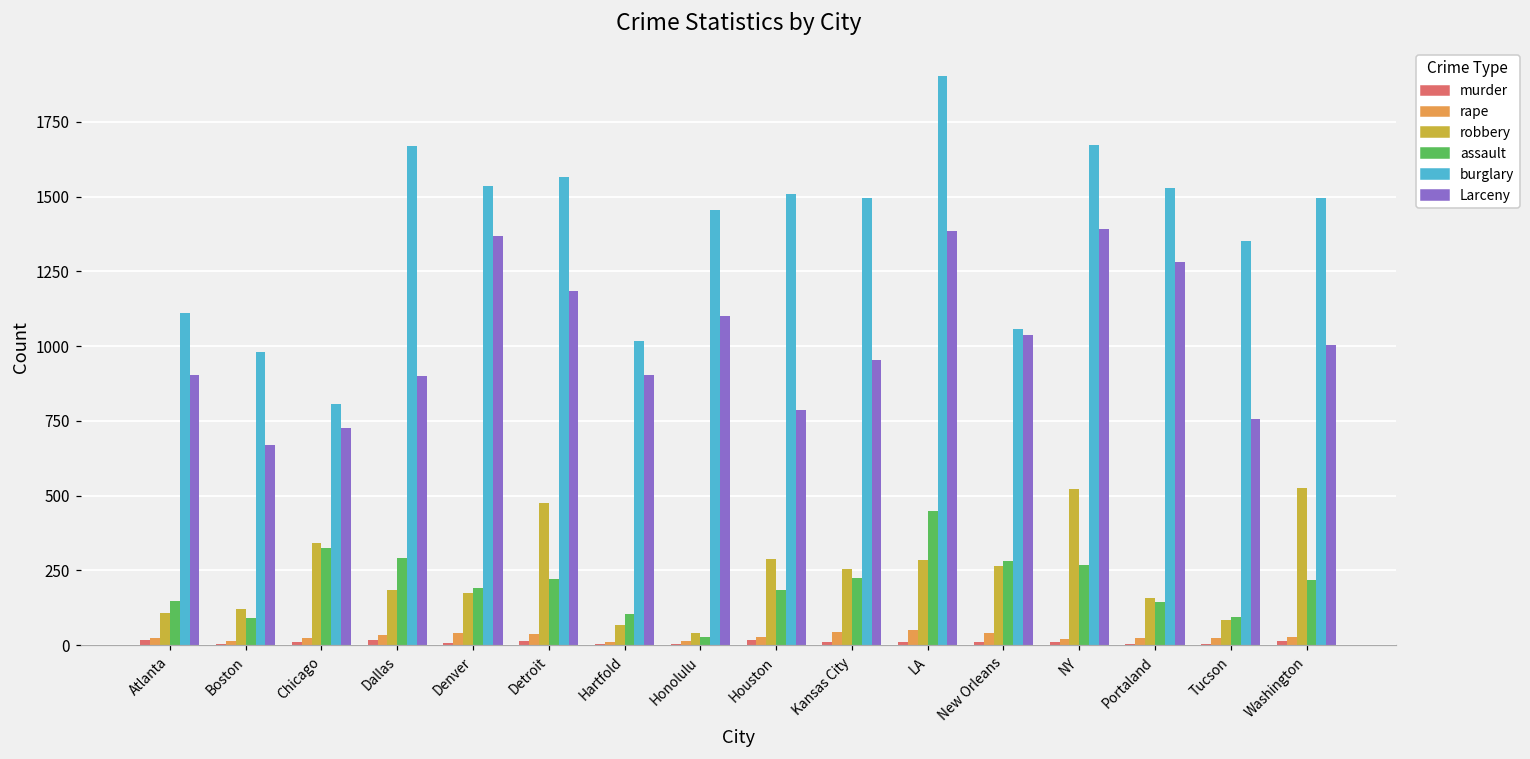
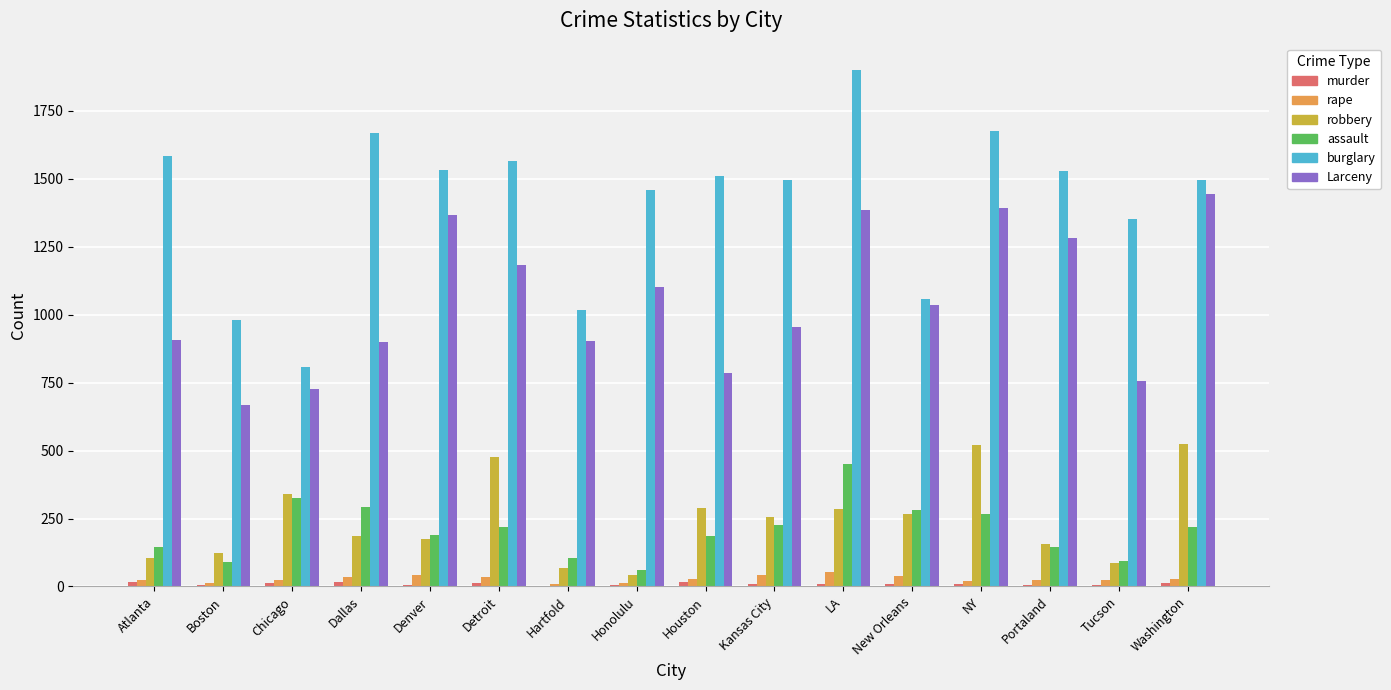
burglary, Atlanta: 1110 -> 1580
assault, Honolulu: 30 -> 60
Larceny, Washington: 1000 -> 1440
